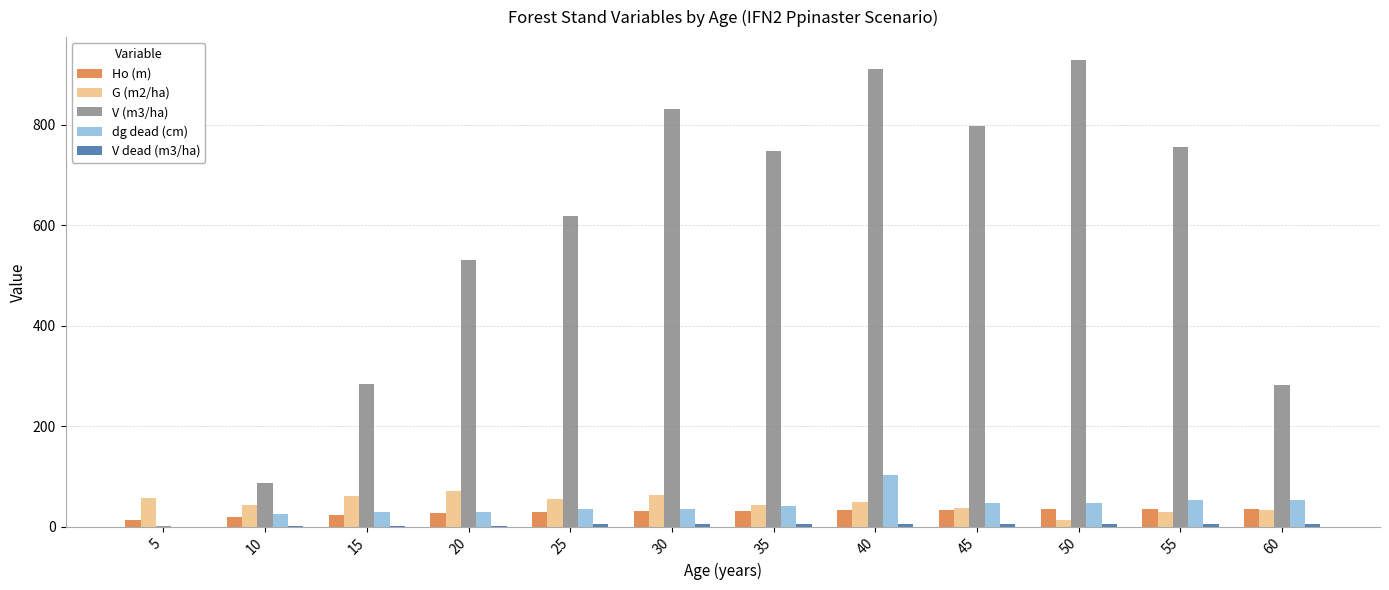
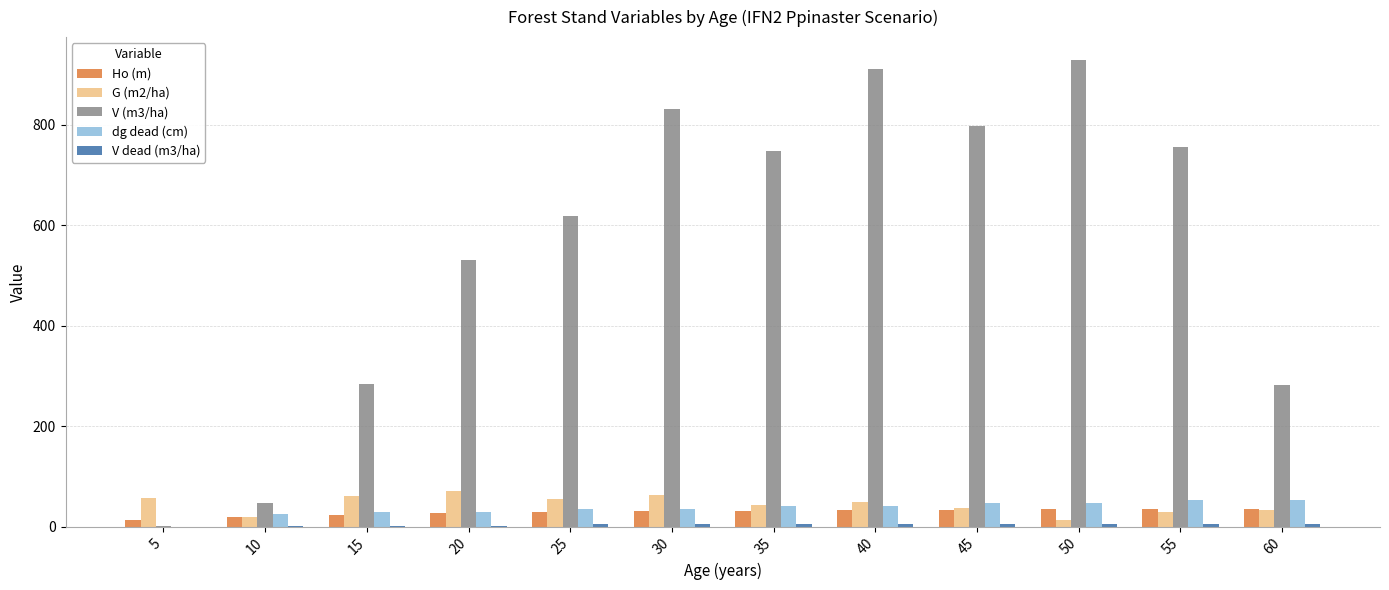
G (m2/ha), 10: 40 -> 20
V (m3/ha), 10: 90 -> 50
dg dead (cm), 40: 100 -> 40
